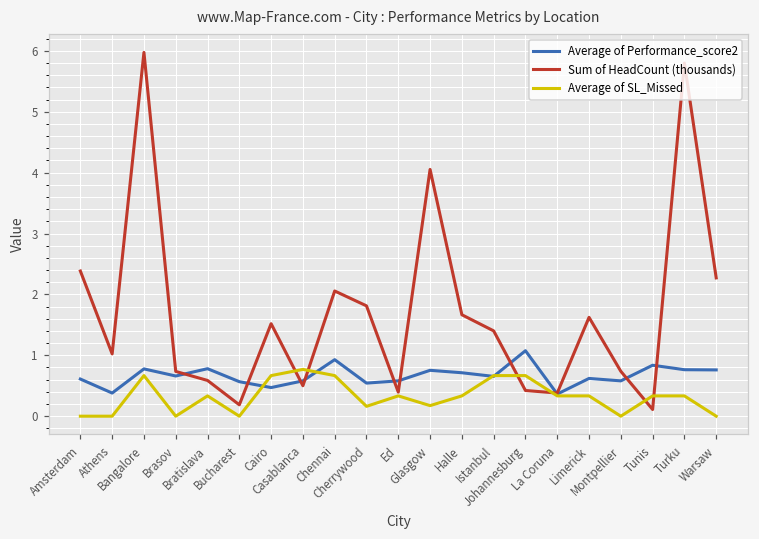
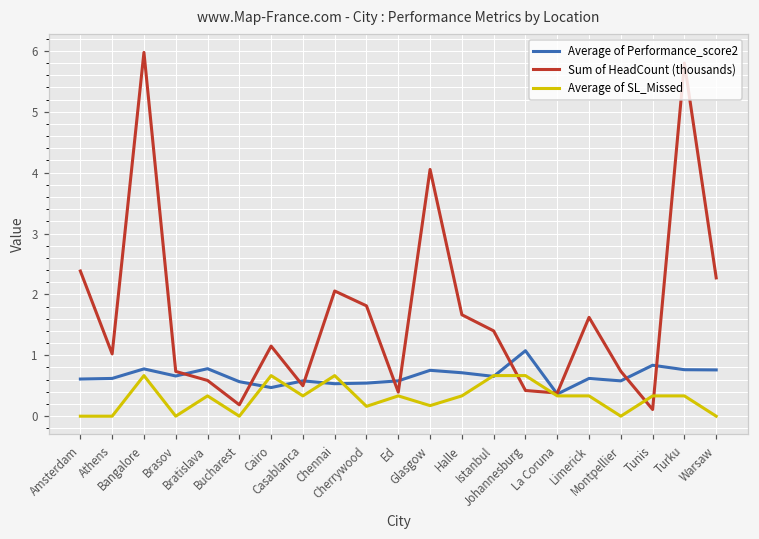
Average of Performance_score2, Athens: 0.4 -> 0.6
Sum of HeadCount (thousands), Cairo: 1.5 -> 1.2
Average of SL_Missed, Casablanca: 0.8 -> 0.3
Average of Performance_score2, Chennai: 0.9 -> 0.5
